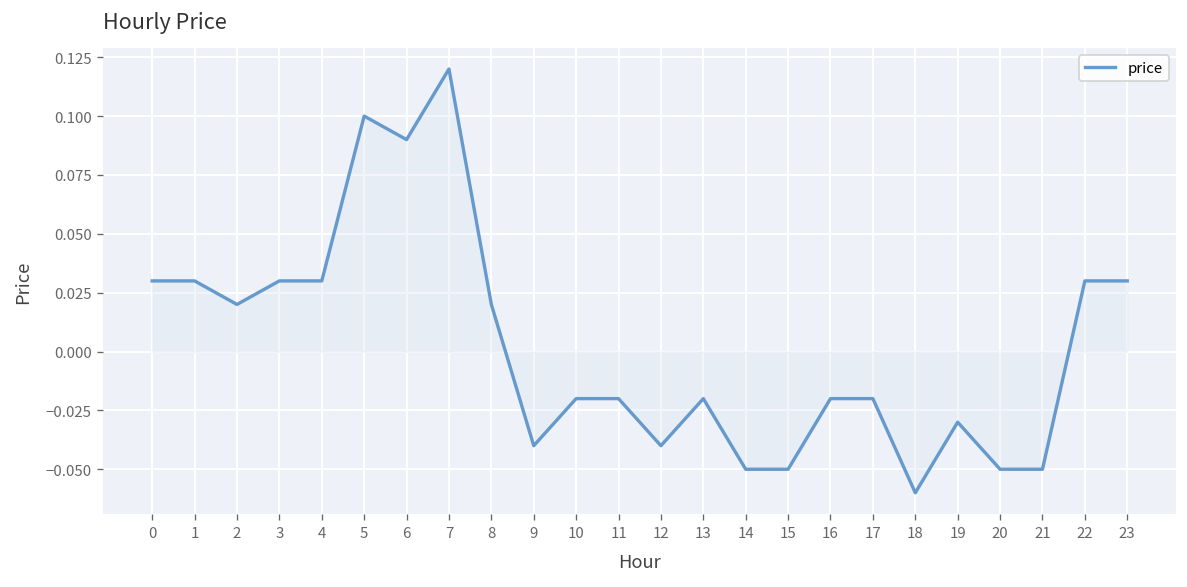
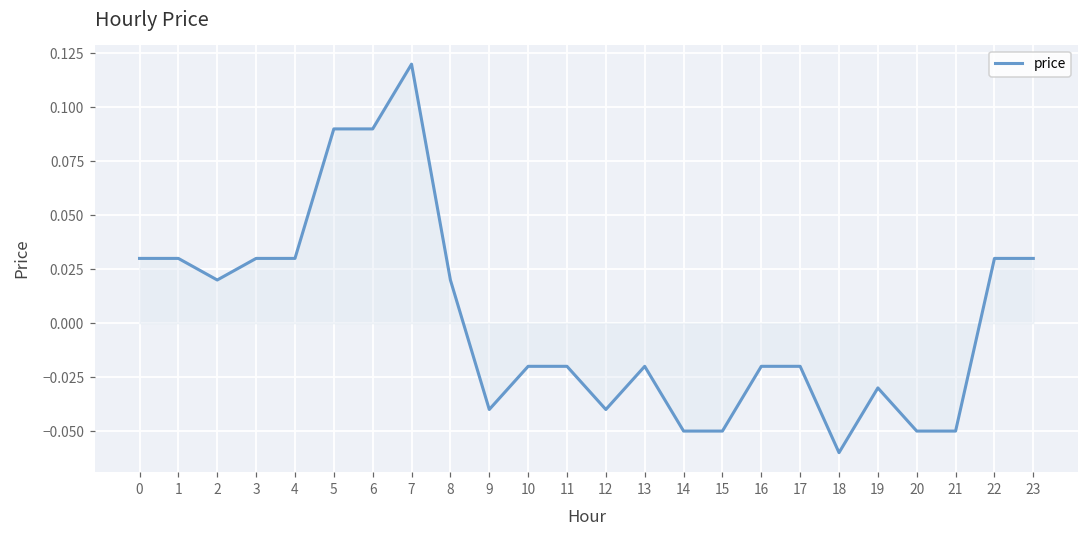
price, 5: 0.10 -> 0.09
